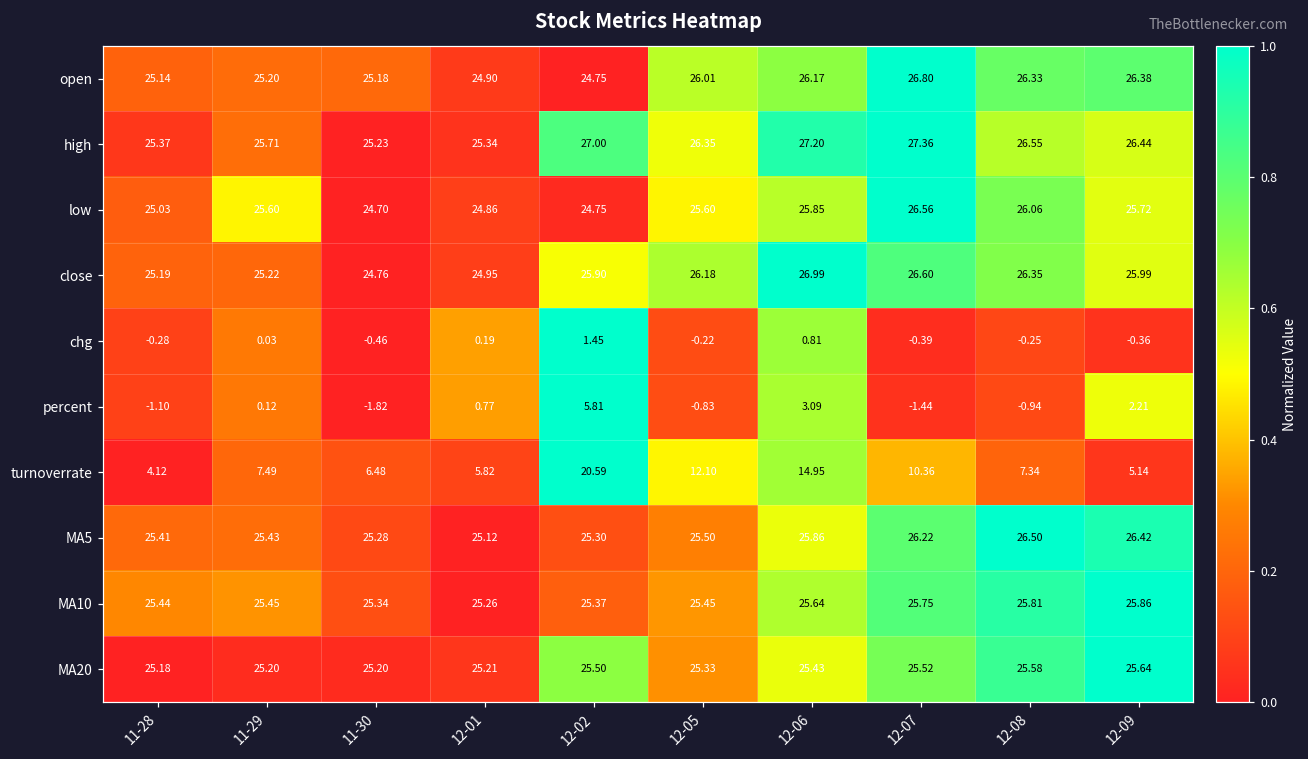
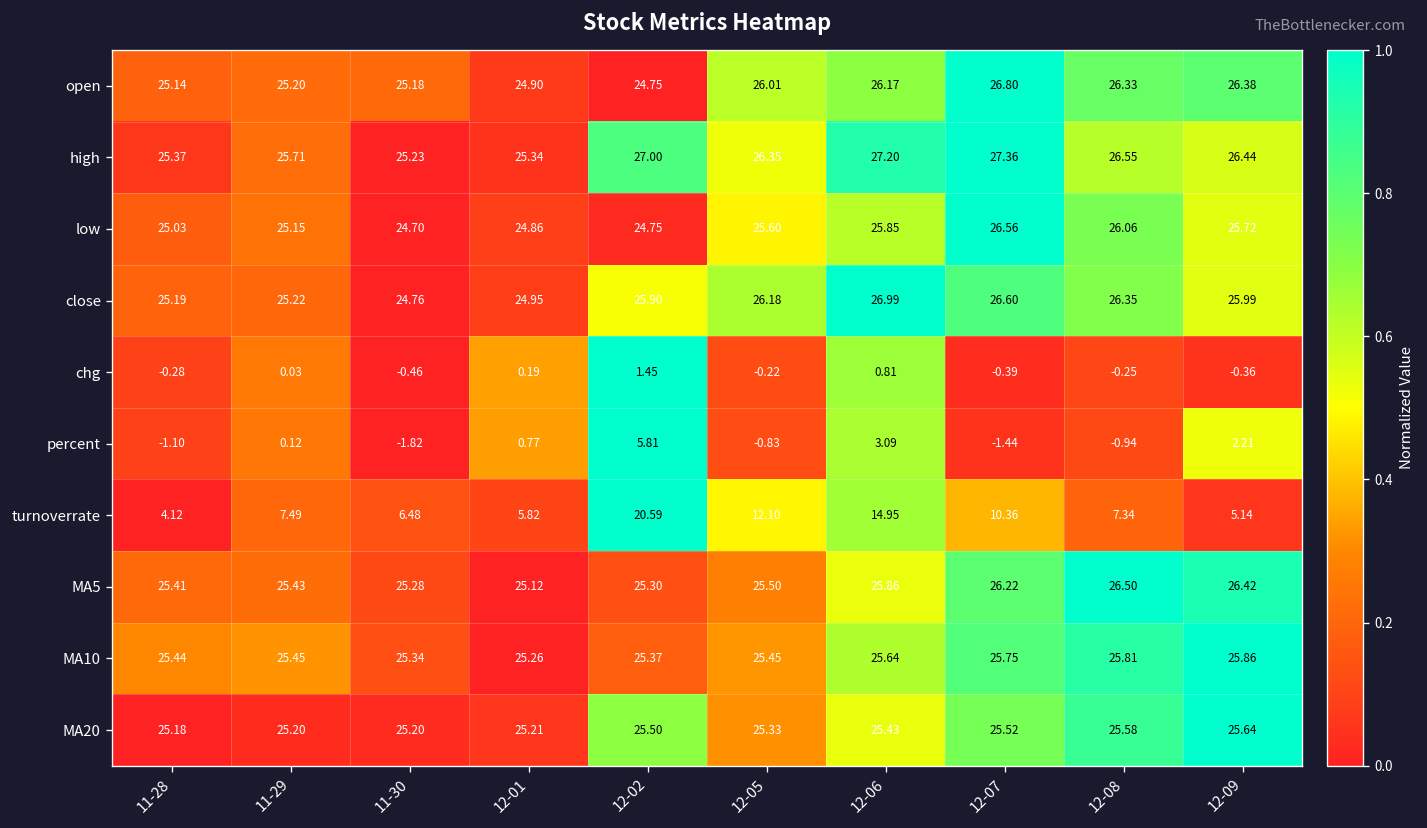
low, 11-29: 25.60 -> 25.15
